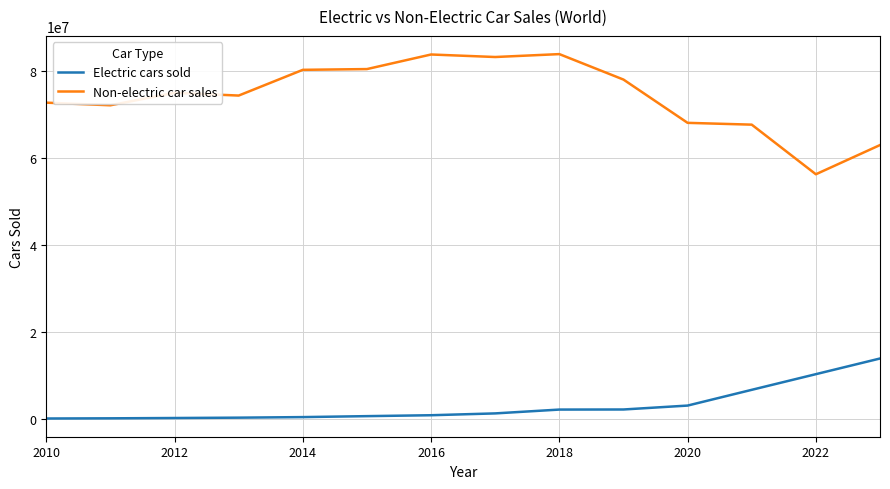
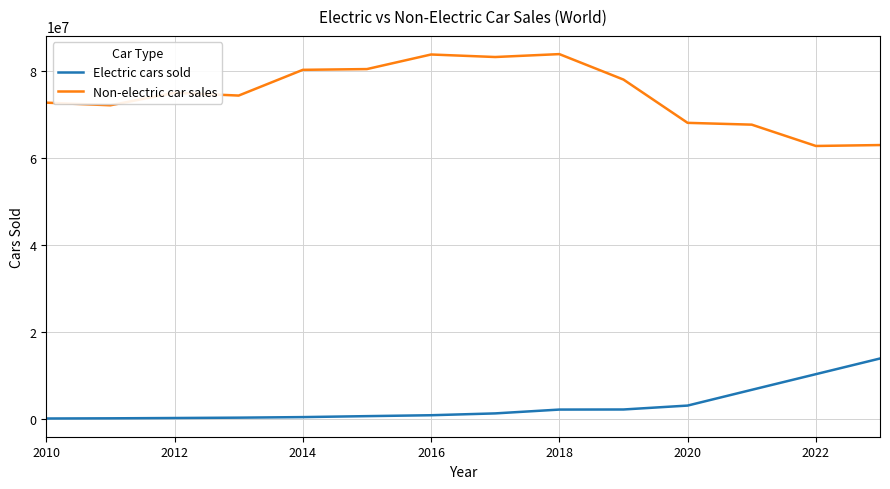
Non-electric car sales, 2022: 56000000 -> 63000000
